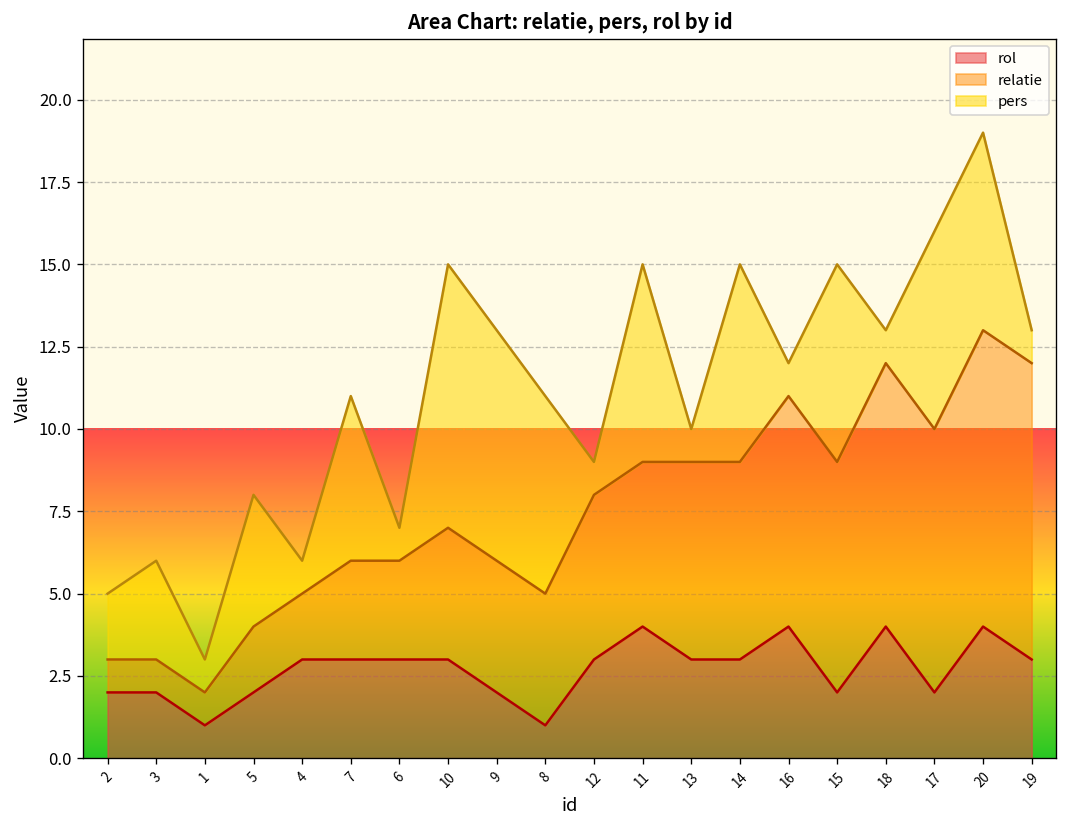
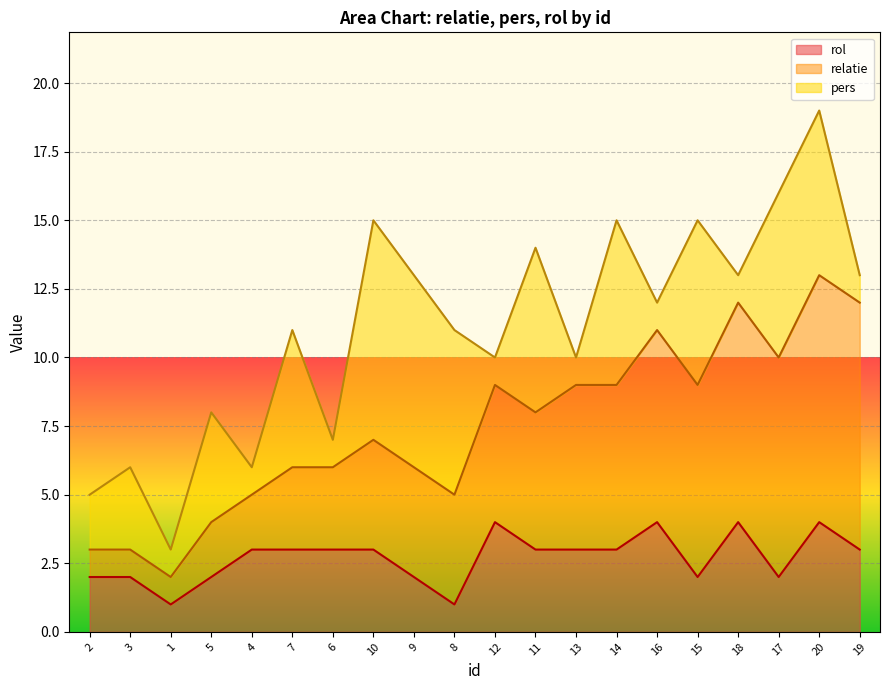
rol, 12: 3 -> 4
rol, 11: 4 -> 3
